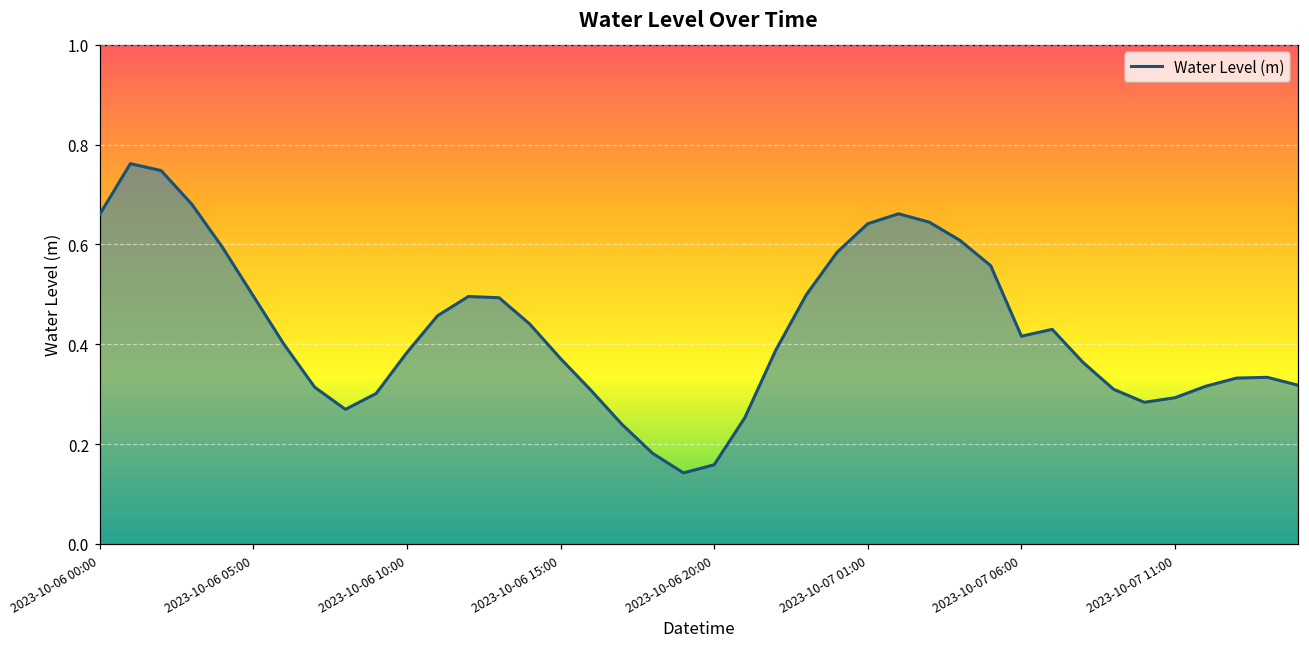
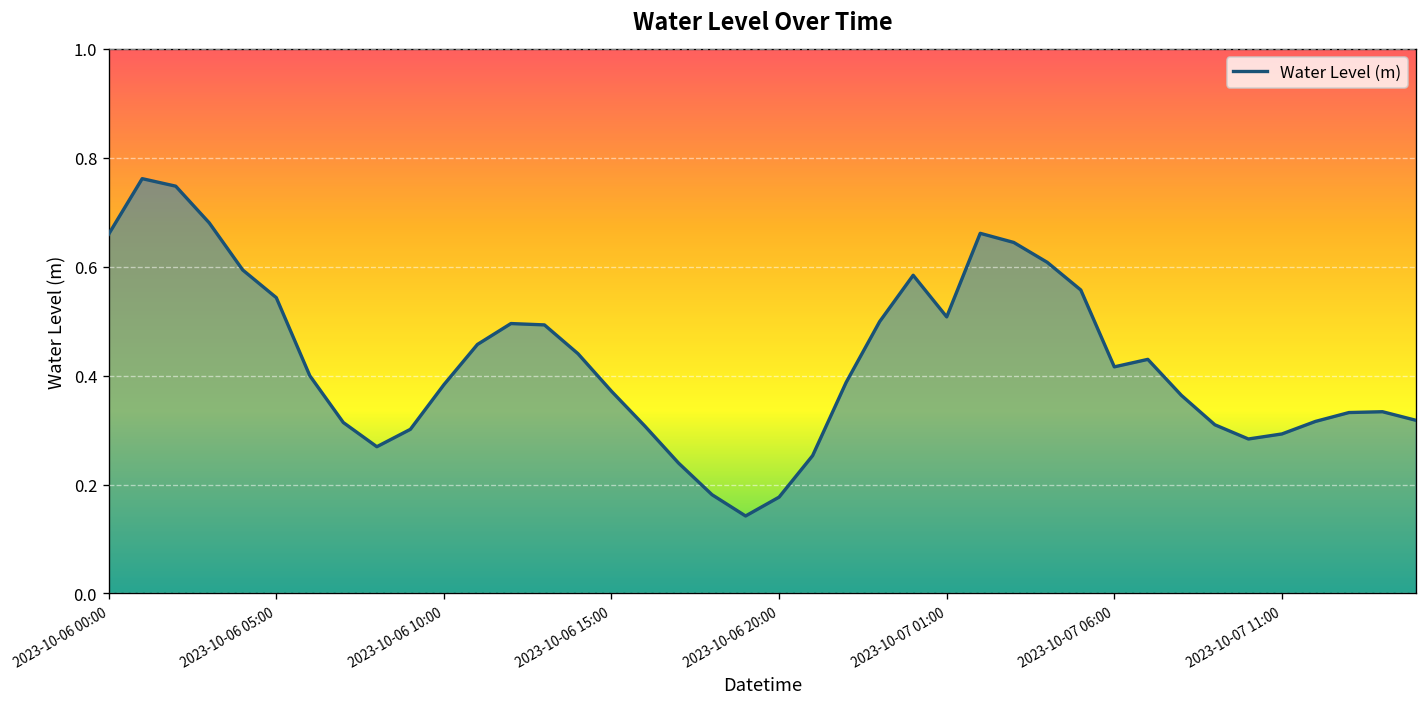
2023-10-06 05:00: 0.50 -> 0.54
2023-10-06 20:00: 0.16 -> 0.18
2023-10-07 01:00: 0.64 -> 0.51
